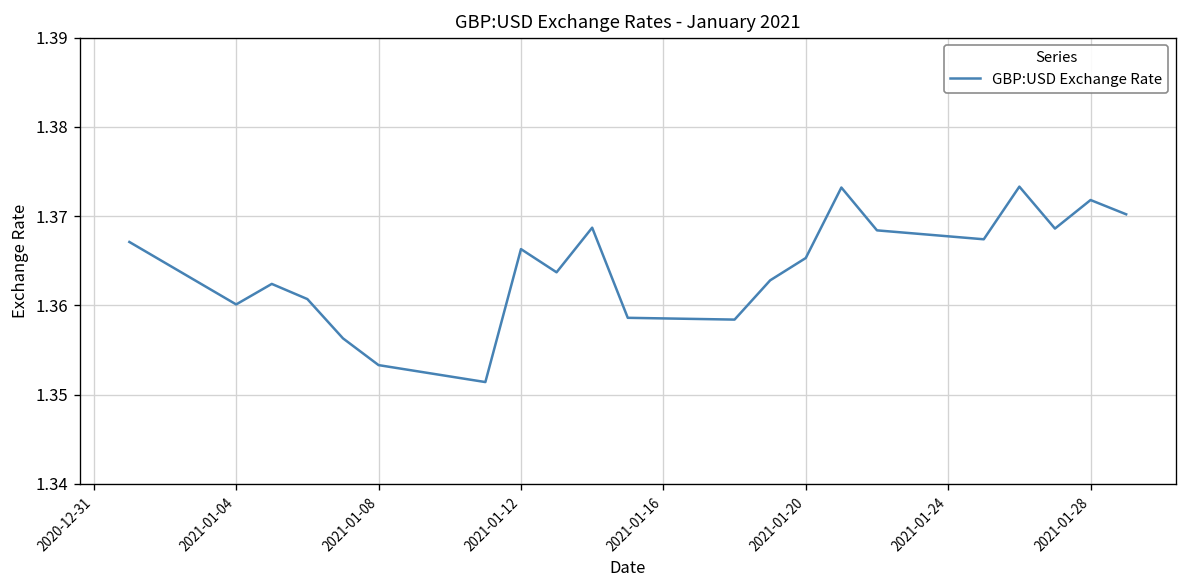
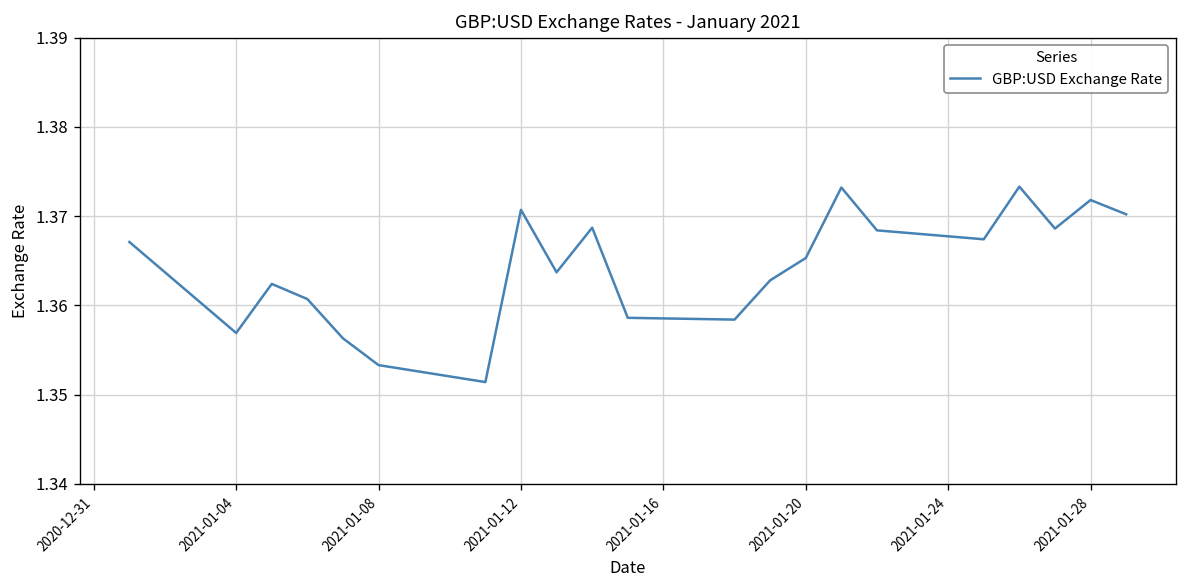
2021-01-04: 1.360 -> 1.357
2021-01-12: 1.366 -> 1.371
